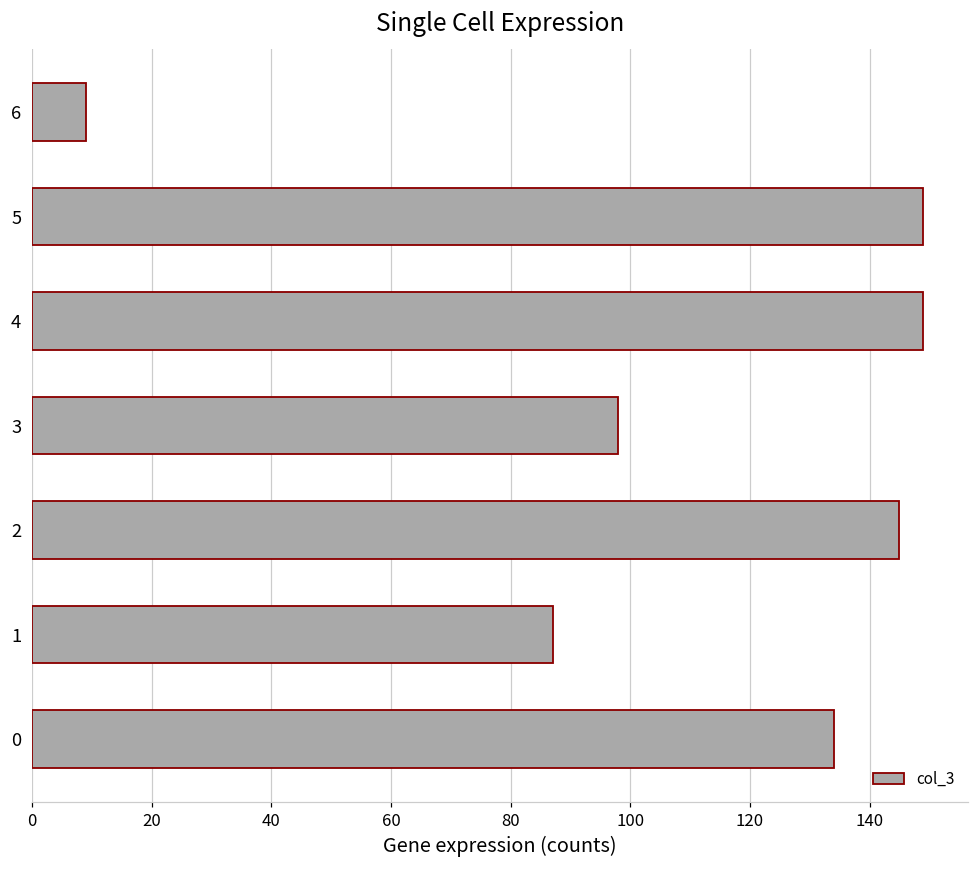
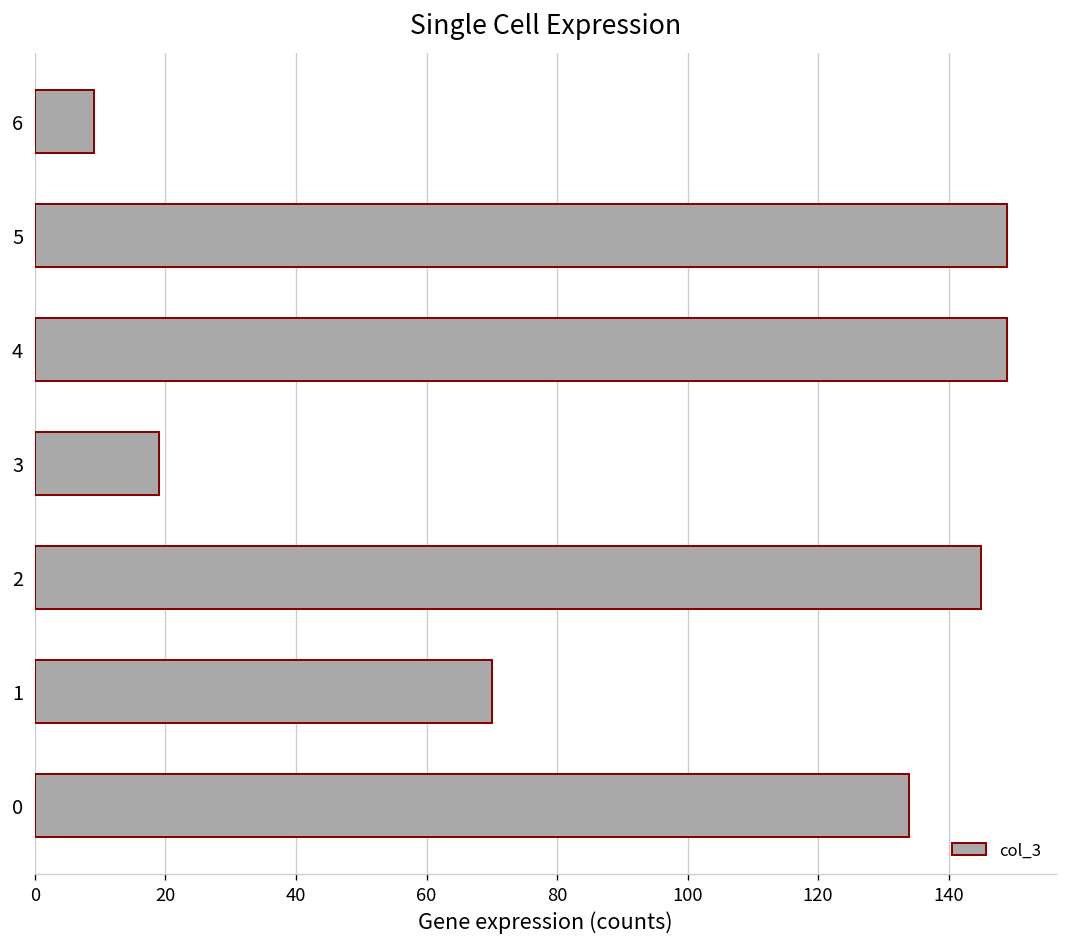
3: 98 -> 19
1: 87 -> 70
